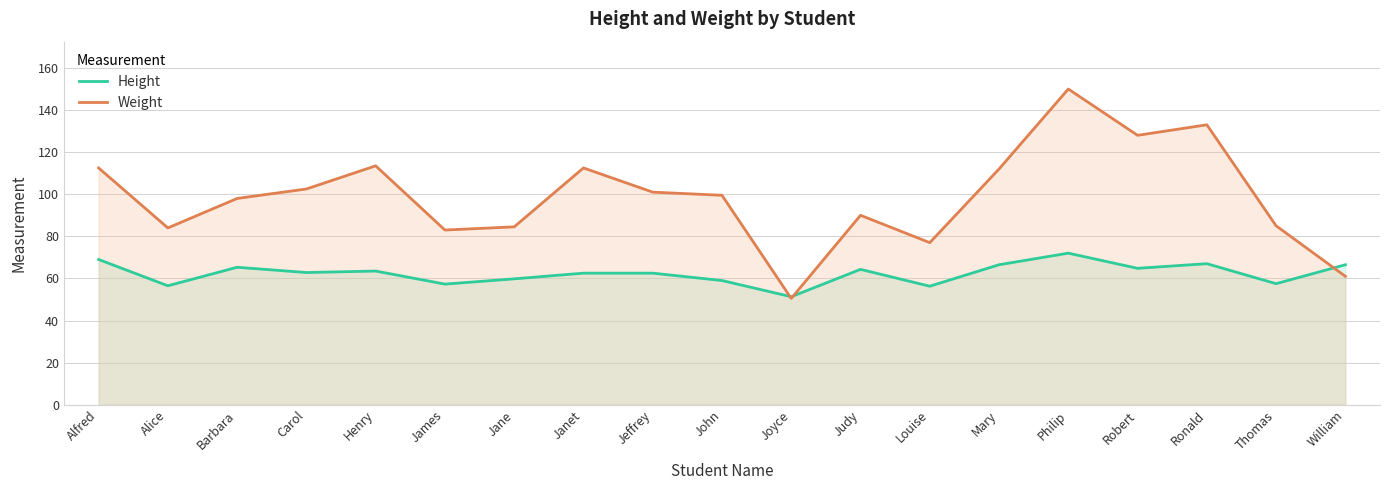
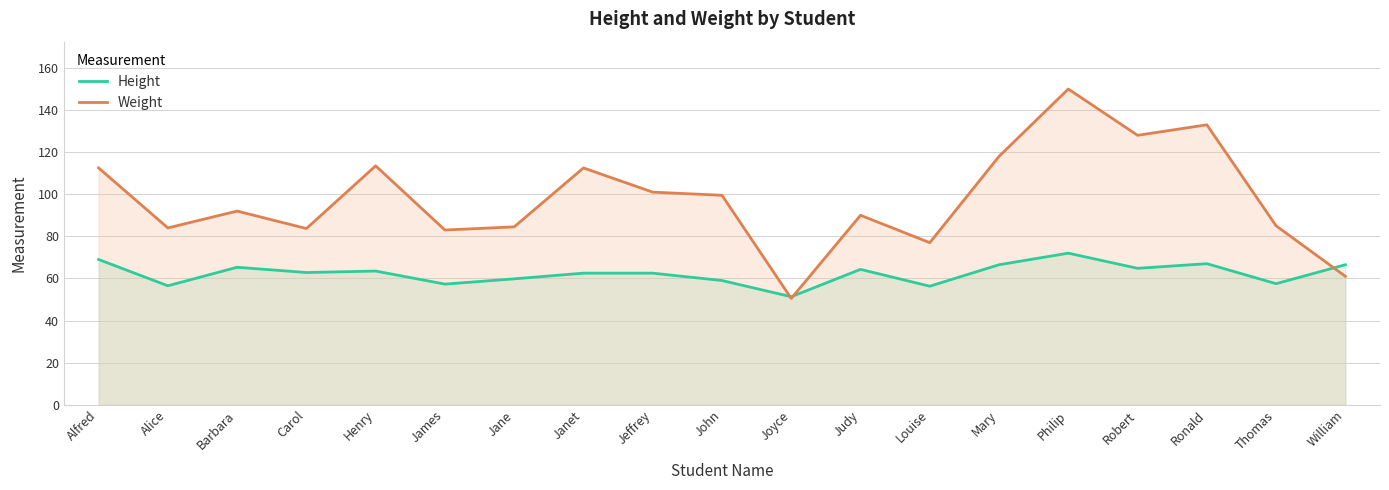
Weight, Barbara: 98 -> 92
Weight, Carol: 103 -> 84
Weight, Mary: 112 -> 118
